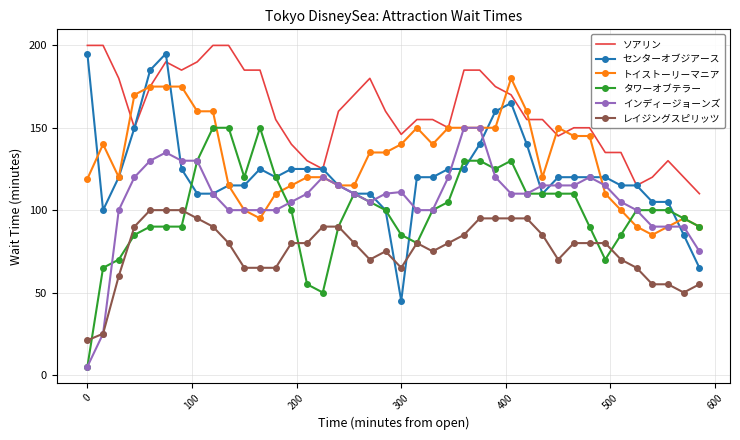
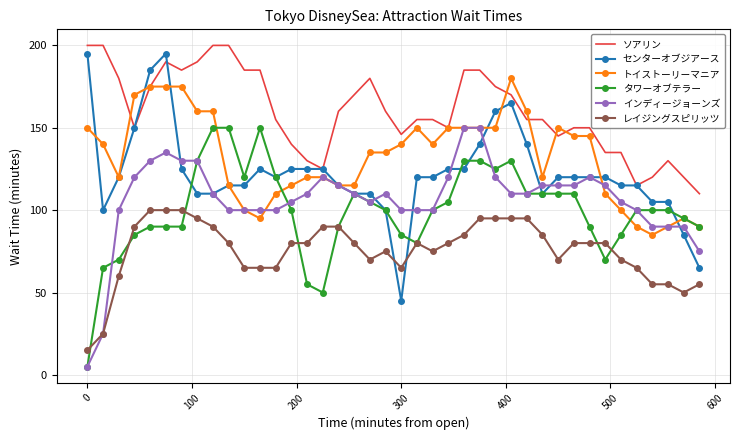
トイストーリーマニア, 0: 119 -> 150
レイジングスピリッツ, 0: 21 -> 15
インディージョーンズ, 300: 111 -> 100
